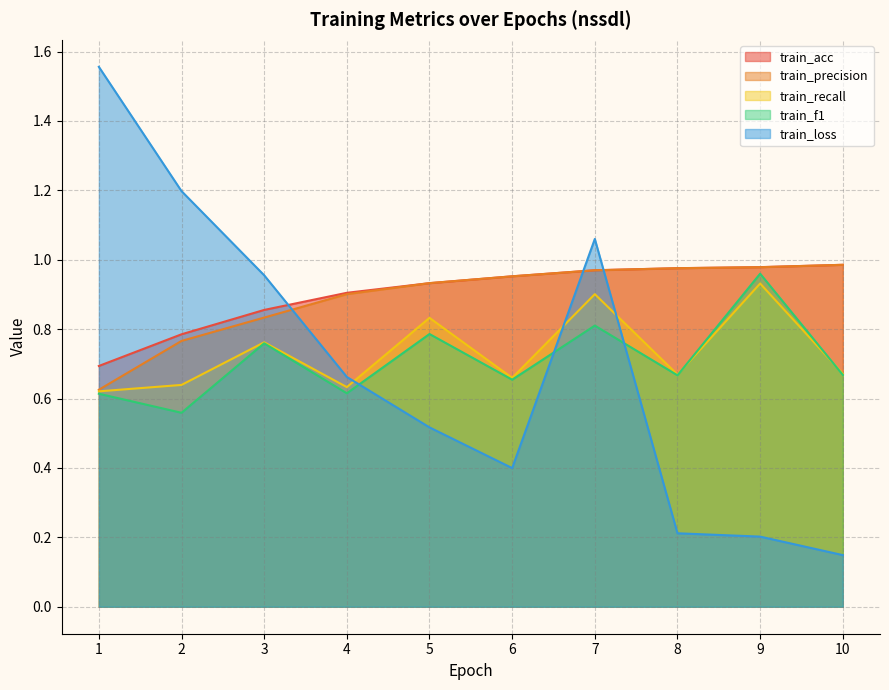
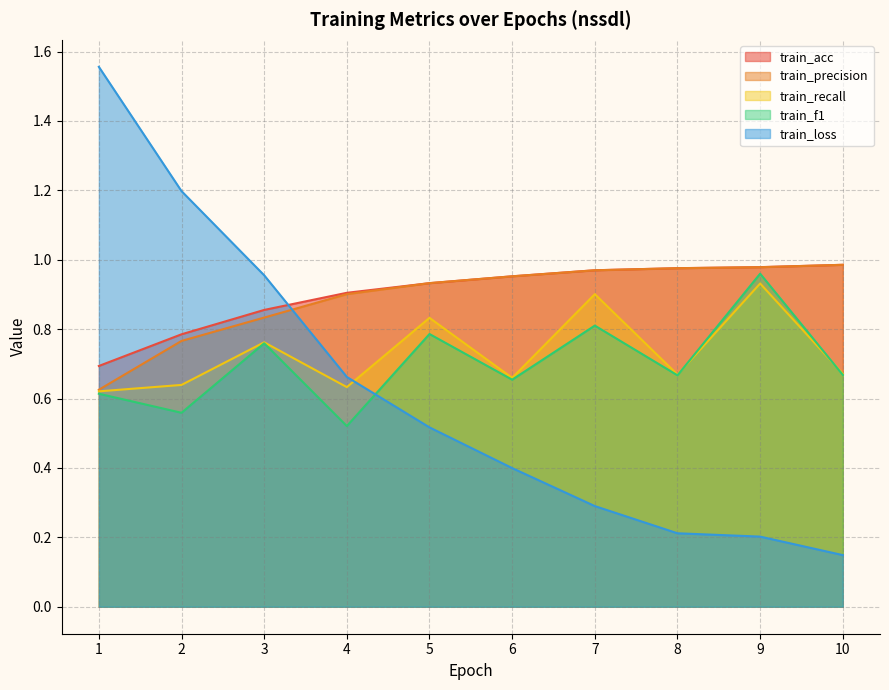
train_f1, 4: 0.62 -> 0.52
train_loss, 7: 1.06 -> 0.29
